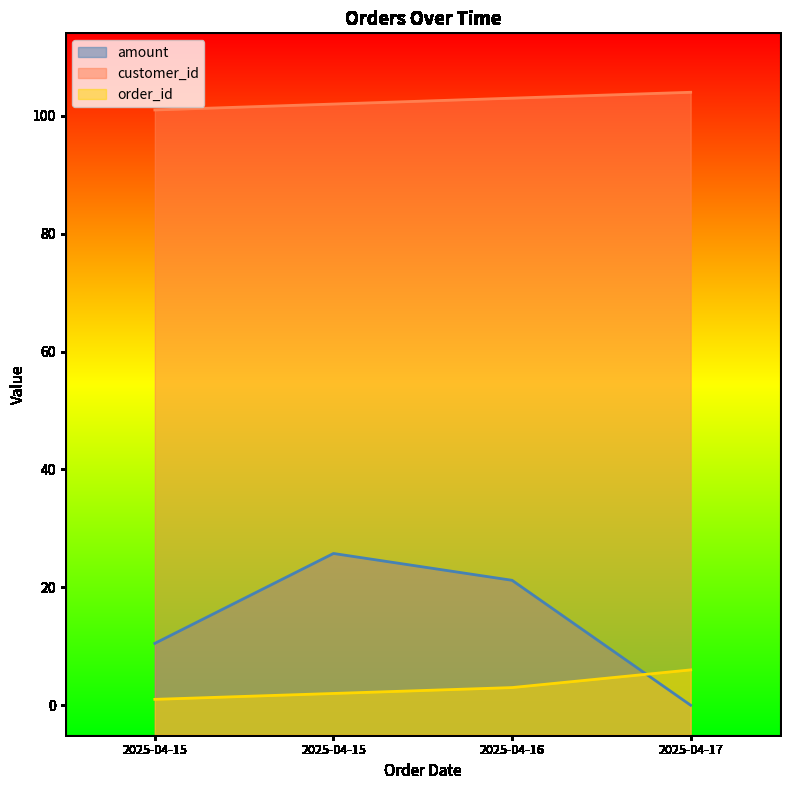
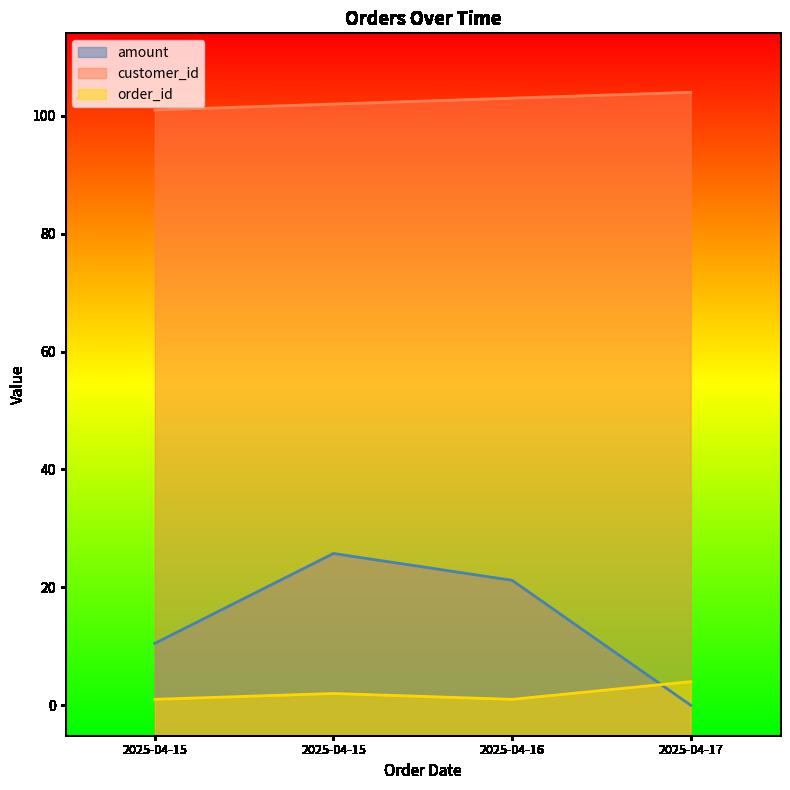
order_id, 2025-04-16: 3 -> 1
order_id, 2025-04-17: 6 -> 4
